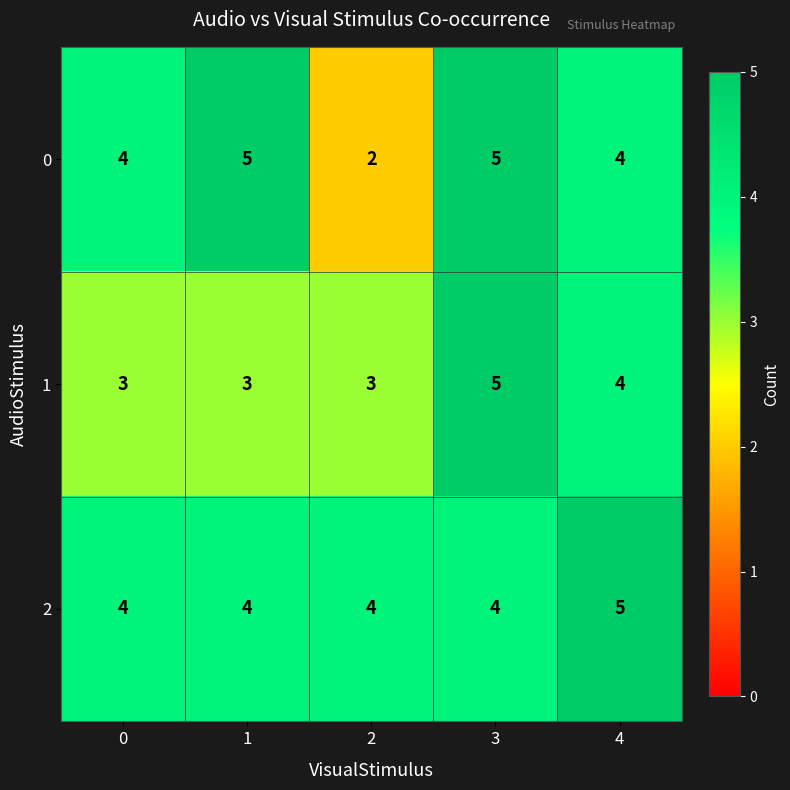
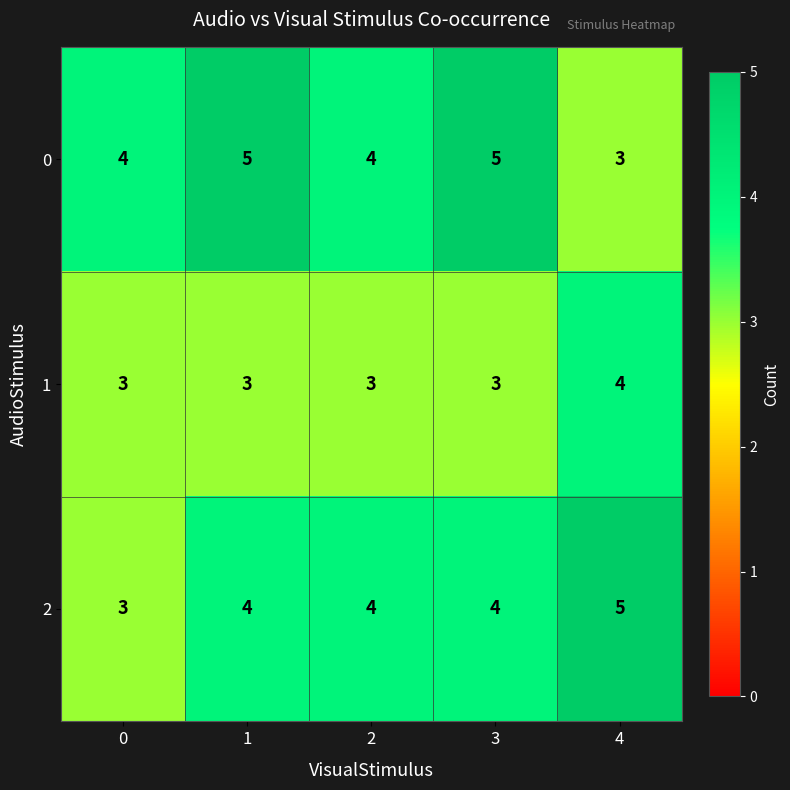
0, 2: 2 -> 4
0, 4: 4 -> 3
1, 3: 5 -> 3
2, 0: 4 -> 3
